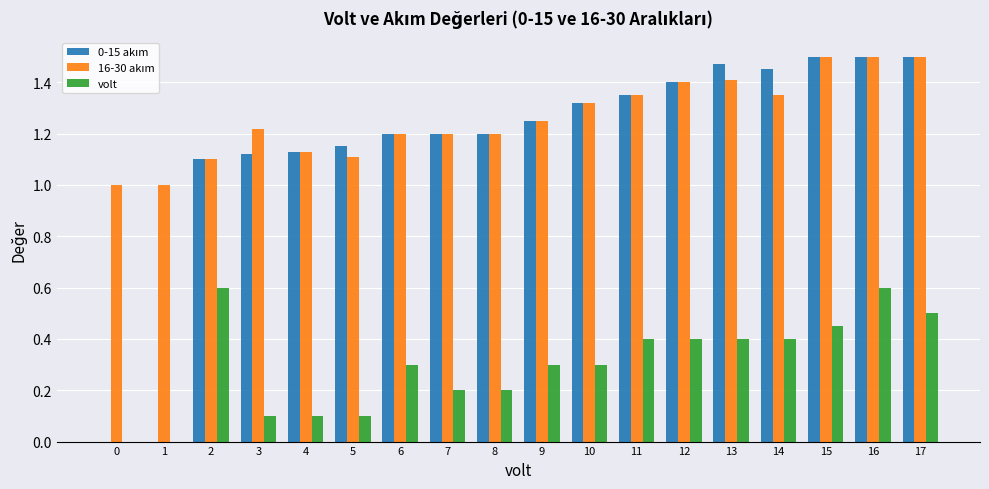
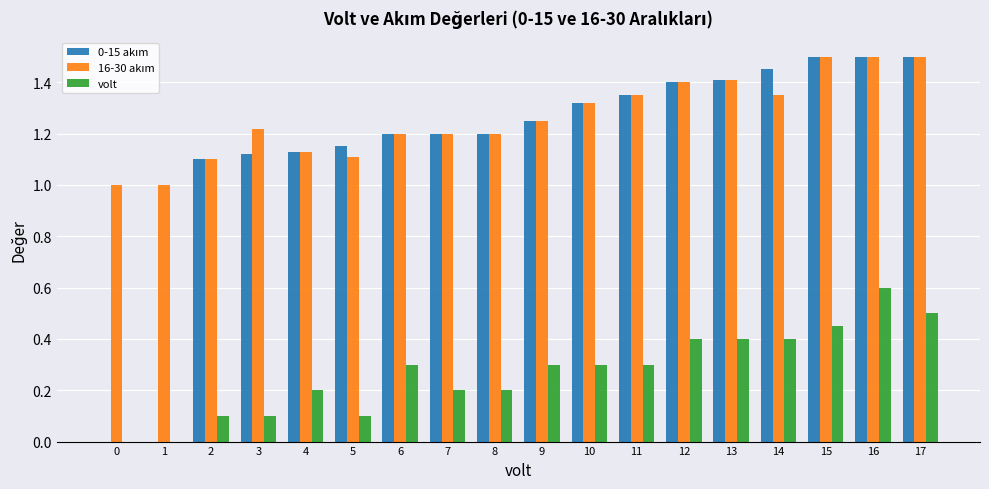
volt, 2: 0.6 -> 0.1
volt, 4: 0.1 -> 0.2
volt, 11: 0.4 -> 0.3
0-15 akım, 13: 1.47 -> 1.41
